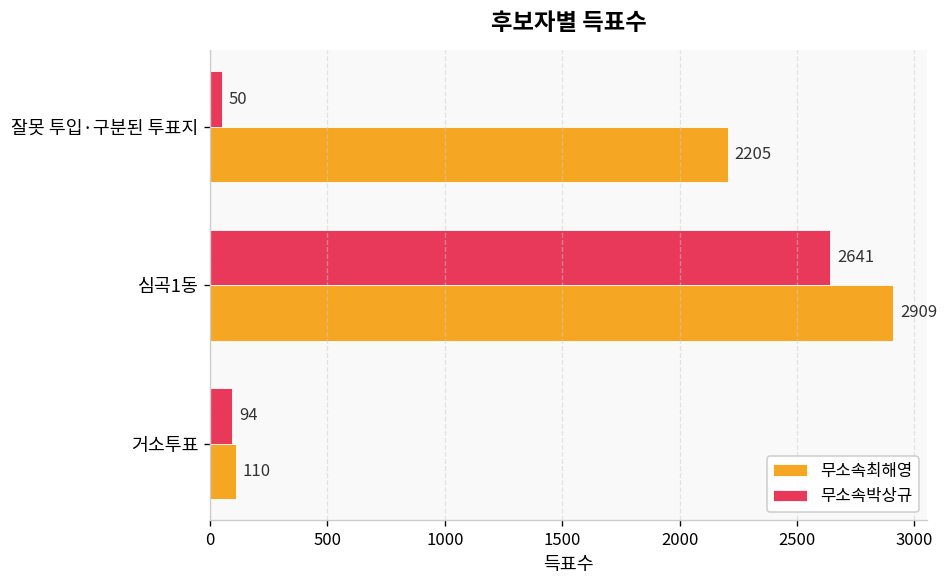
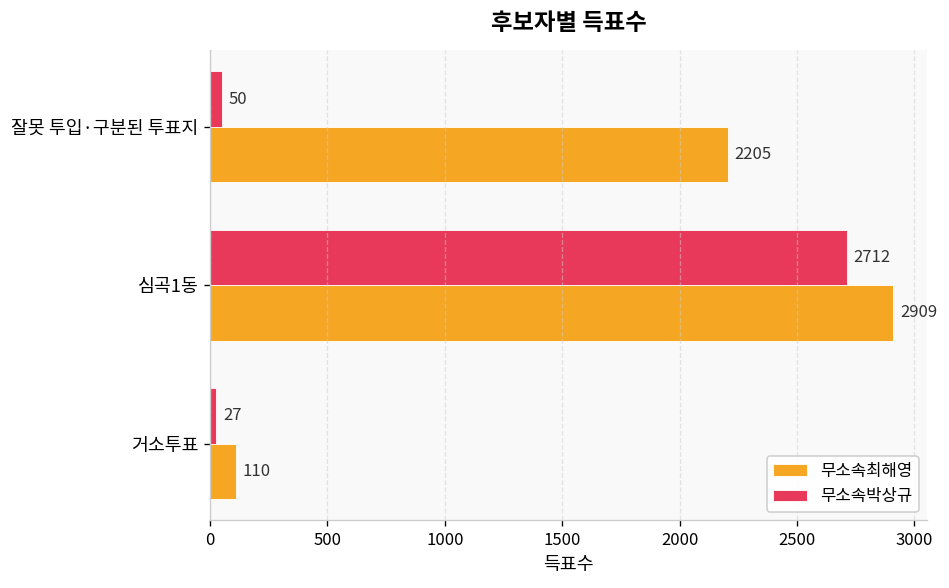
무소속박상규, 심곡1동: 2641 -> 2712
무소속박상규, 거소투표: 94 -> 27
